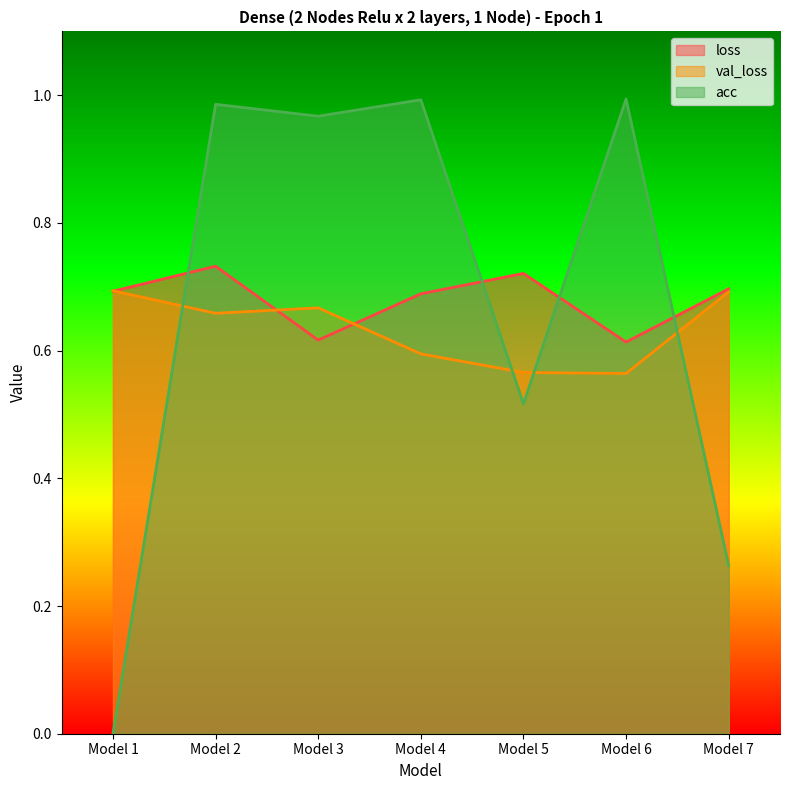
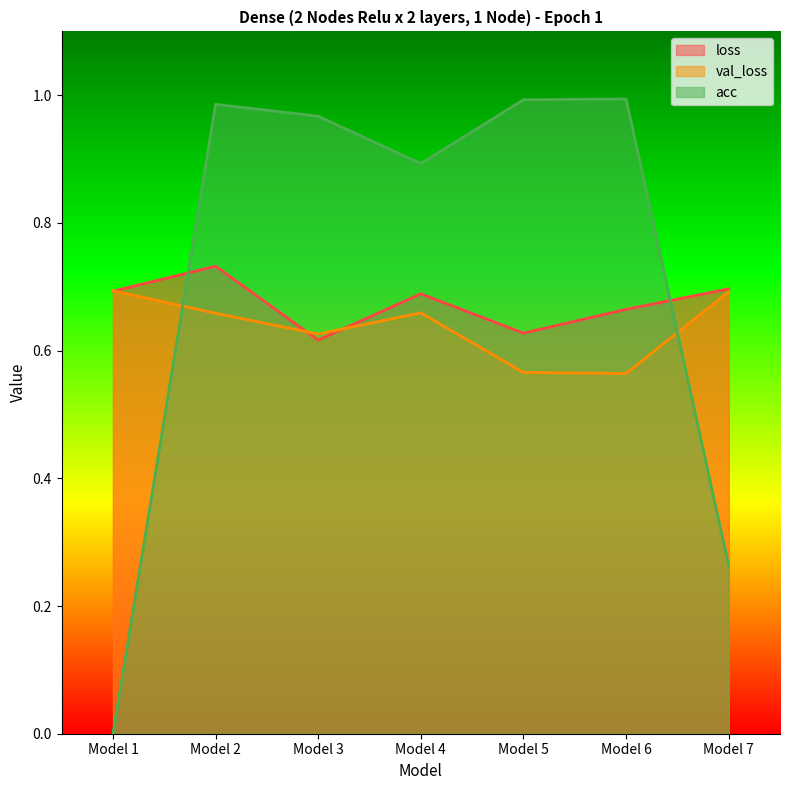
val_loss, Model 3: 0.67 -> 0.63
val_loss, Model 4: 0.59 -> 0.66
acc, Model 4: 0.99 -> 0.89
loss, Model 5: 0.72 -> 0.63
acc, Model 5: 0.52 -> 0.99
loss, Model 6: 0.61 -> 0.66
